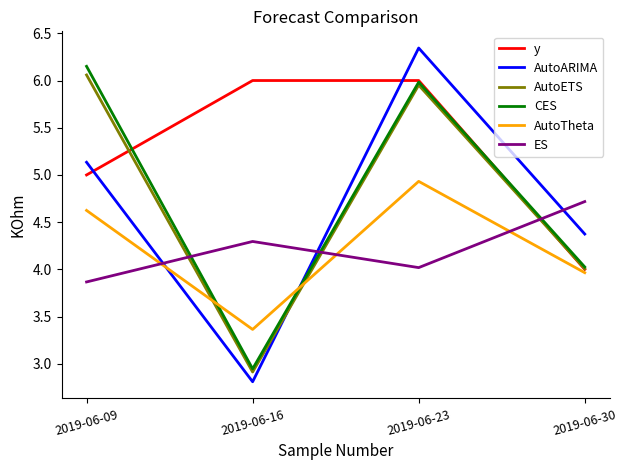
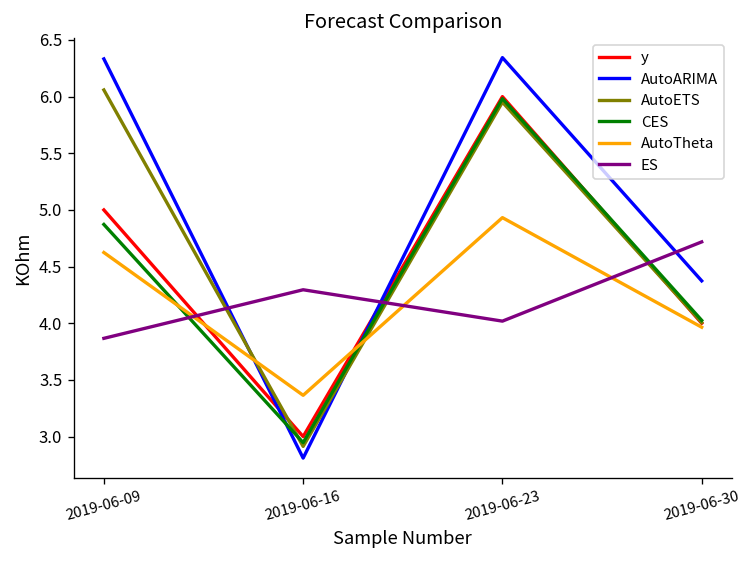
AutoARIMA, 2019-06-09: 5.1 -> 6.3
CES, 2019-06-09: 6.2 -> 4.9
y, 2019-06-16: 6 -> 3
